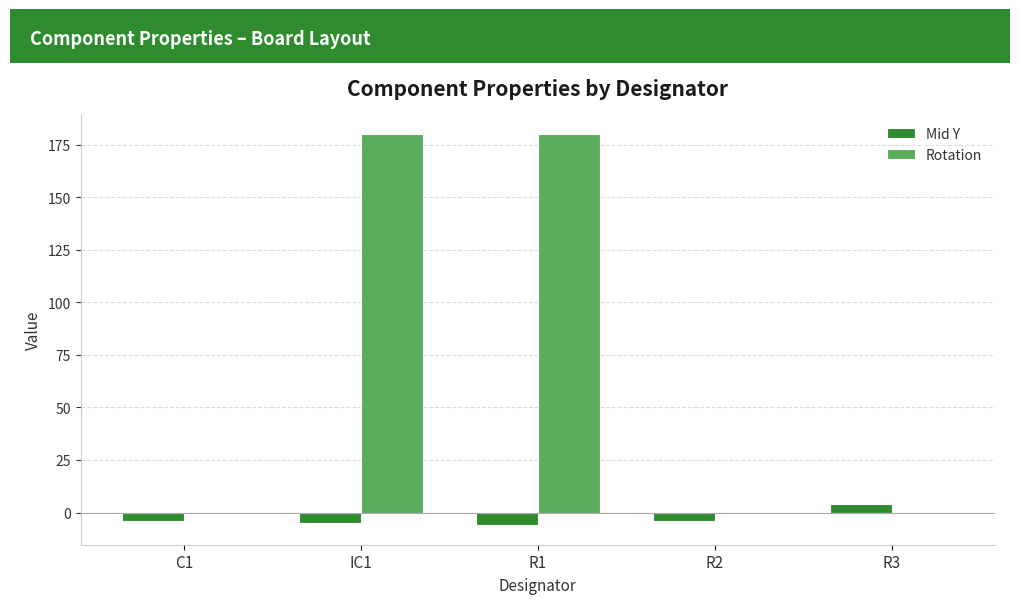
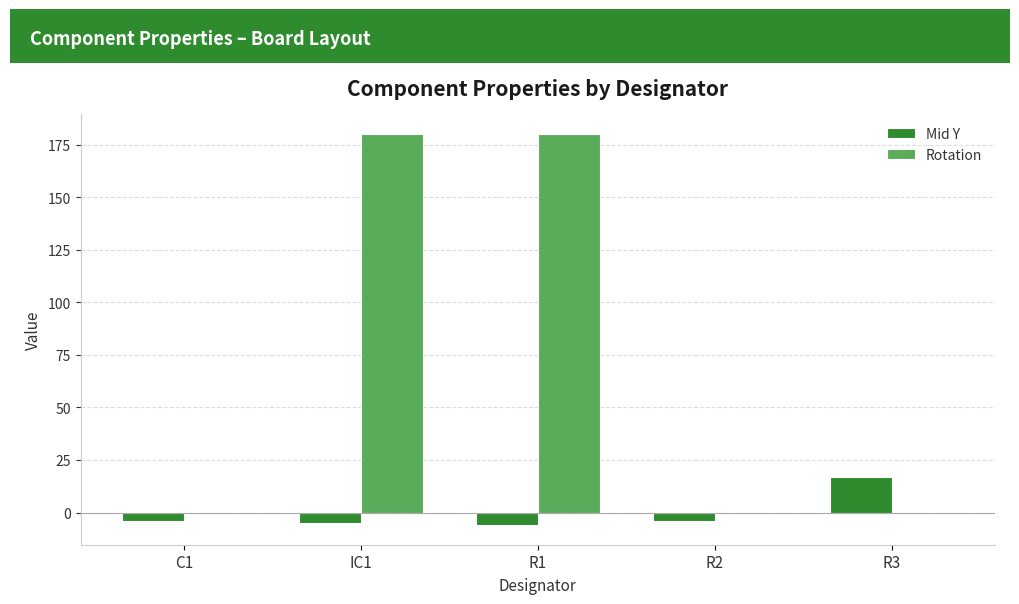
Mid Y, R3: 4 -> 17
